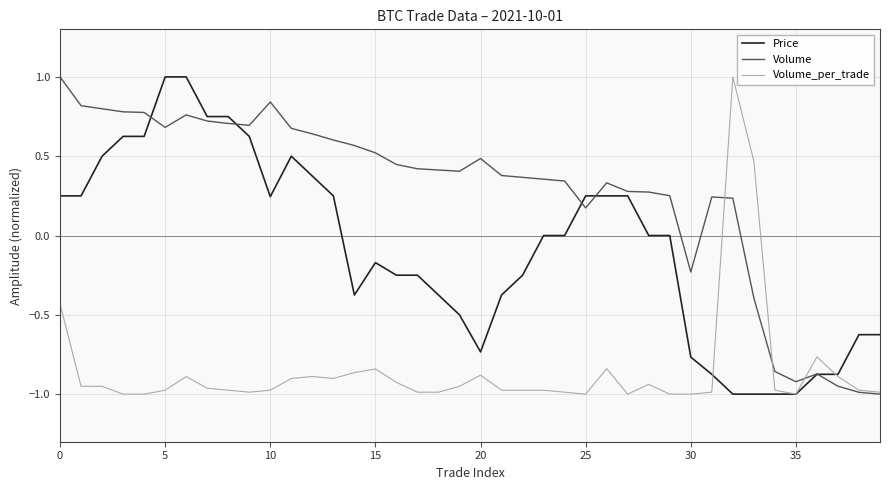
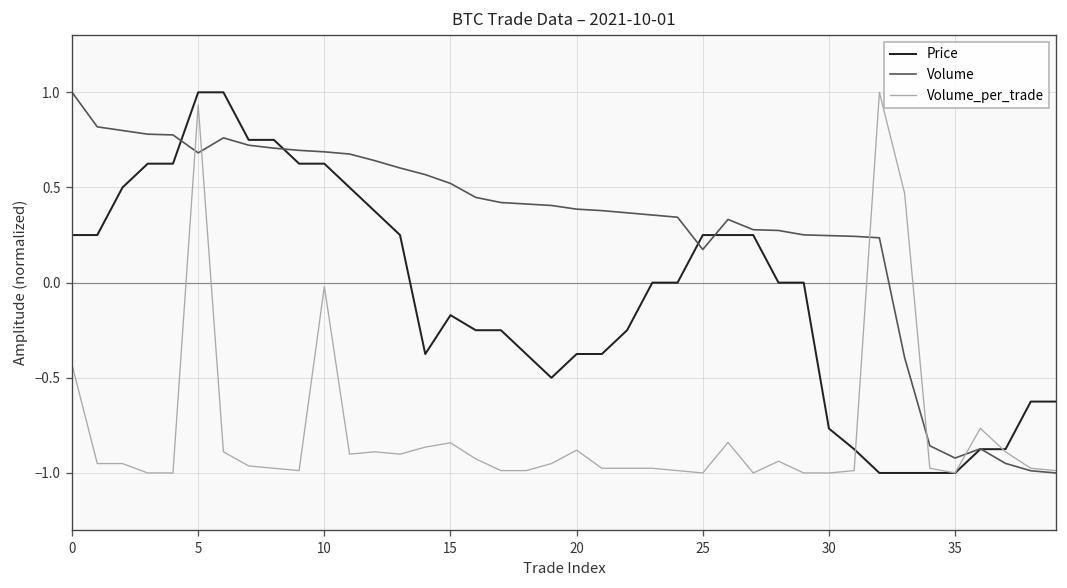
Volume_per_trade, 5: -0.98 -> 0.93
Price, 10: 0.25 -> 0.63
Volume, 10: 0.84 -> 0.69
Volume_per_trade, 10: -0.98 -> -0.02
Price, 20: -0.73 -> -0.38
Volume, 20: 0.49 -> 0.39
Volume, 30: -0.23 -> 0.25
